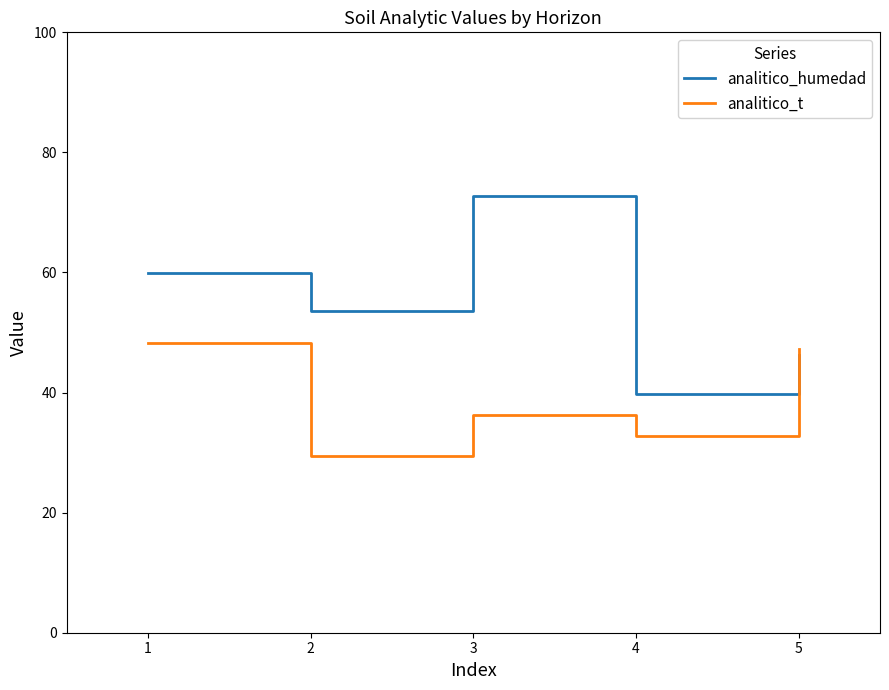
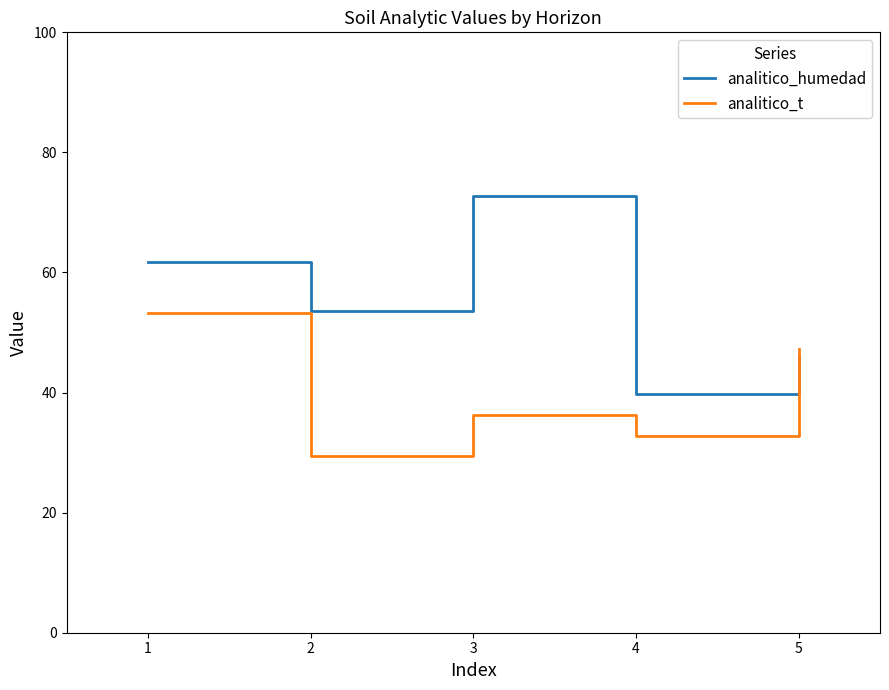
analitico_humedad, 1: 60 -> 62
analitico_t, 1: 48 -> 53
